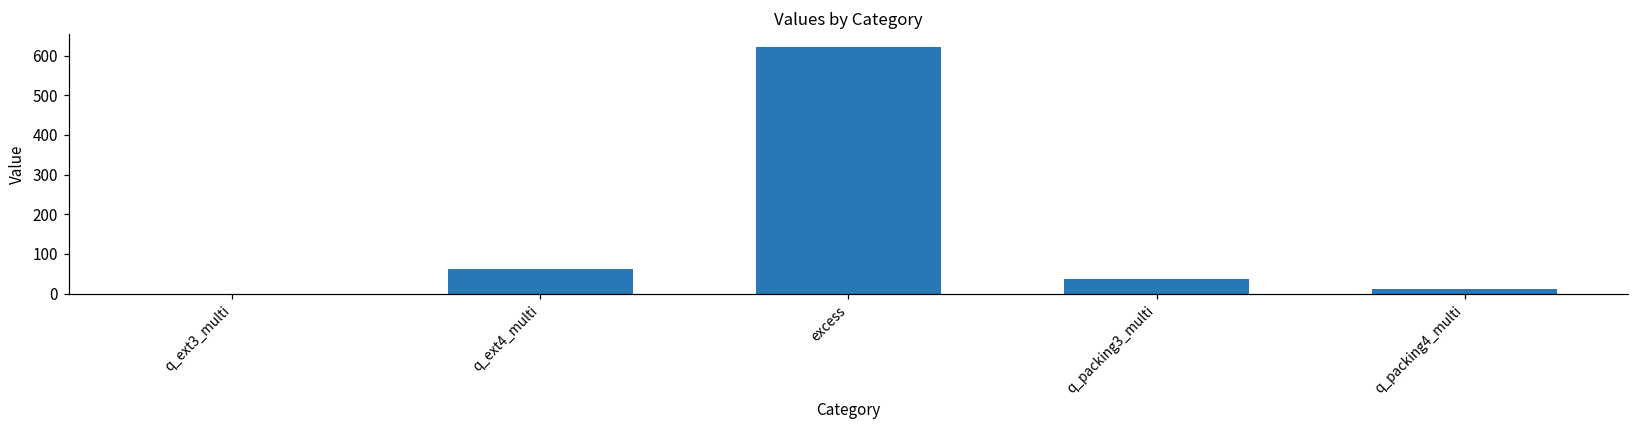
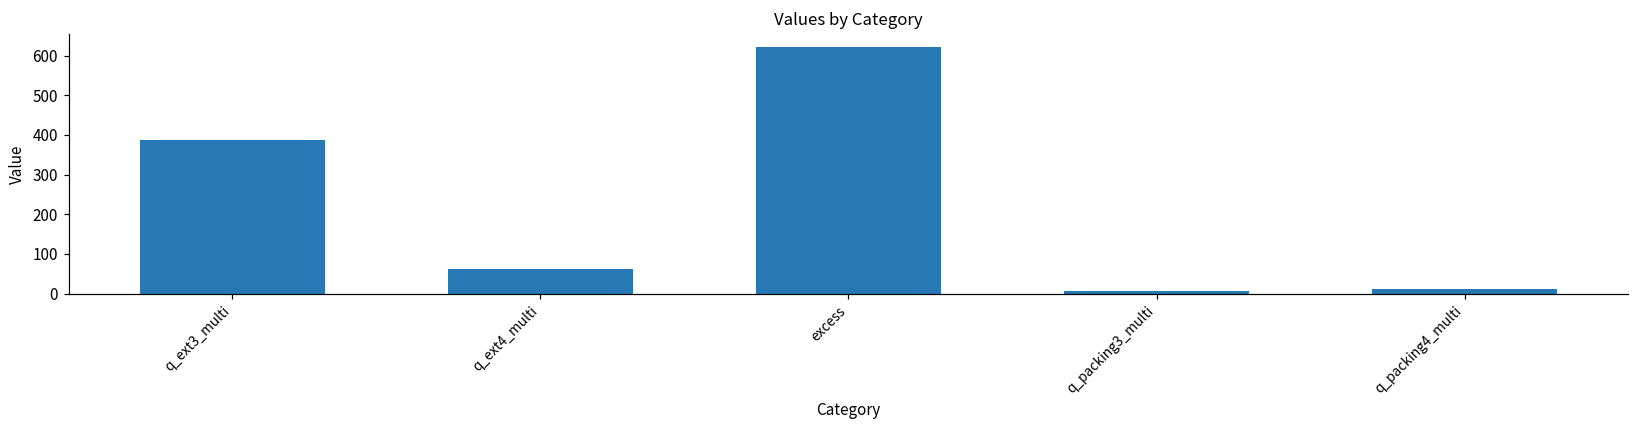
q_ext3_multi: 0 -> 390
q_packing3_multi: 40 -> 10
